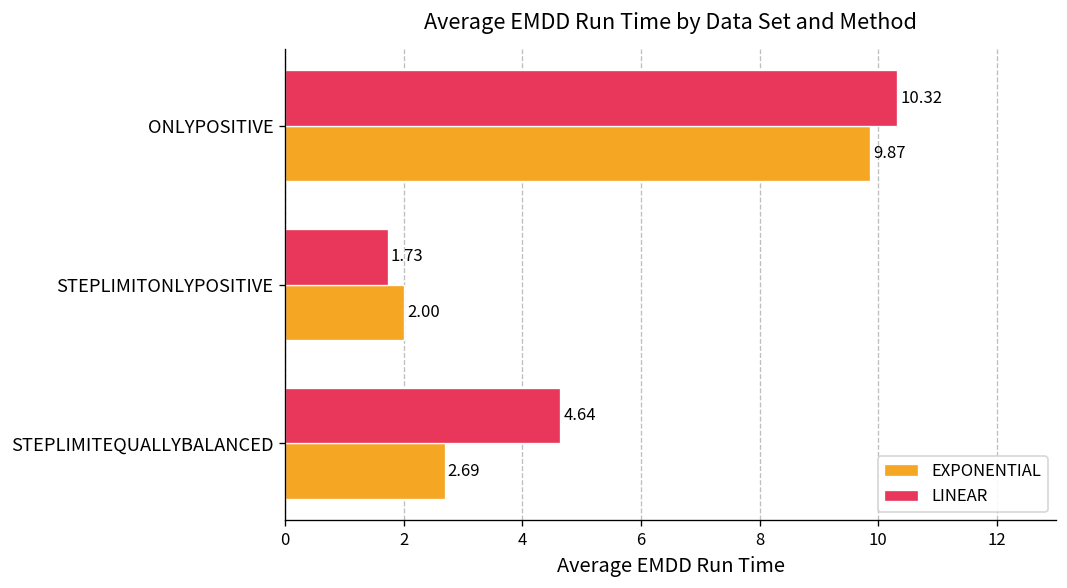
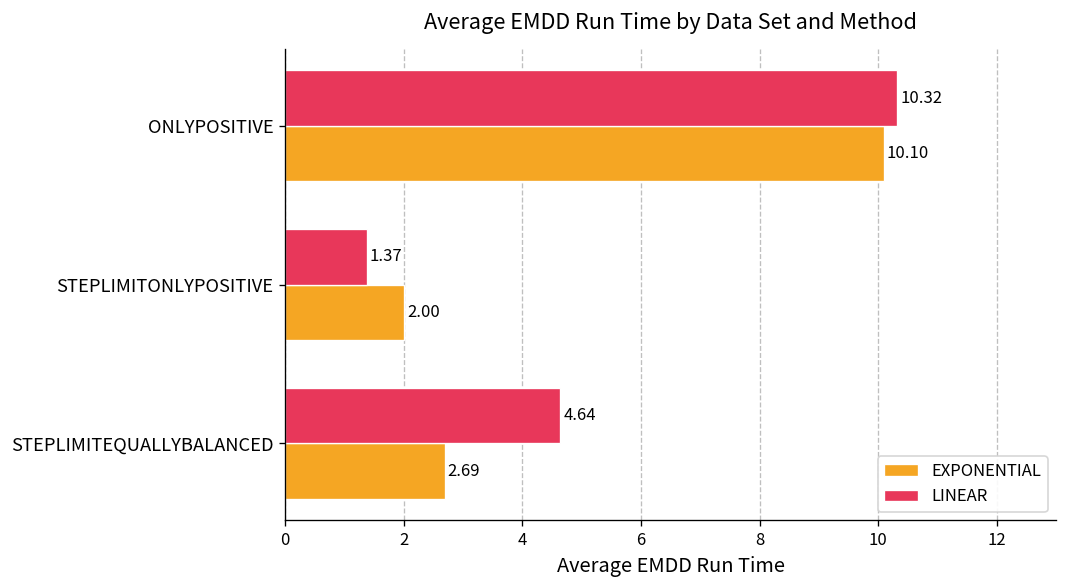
EXPONENTIAL, ONLYPOSITIVE: 9.87 -> 10.10
LINEAR, STEPLIMITONLYPOSITIVE: 1.73 -> 1.37
